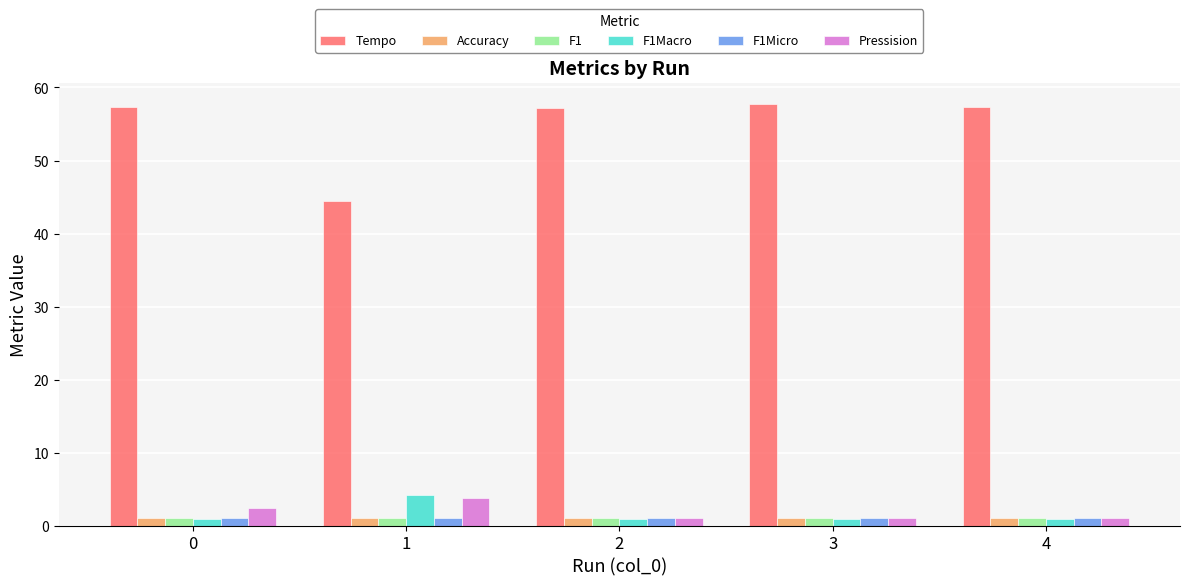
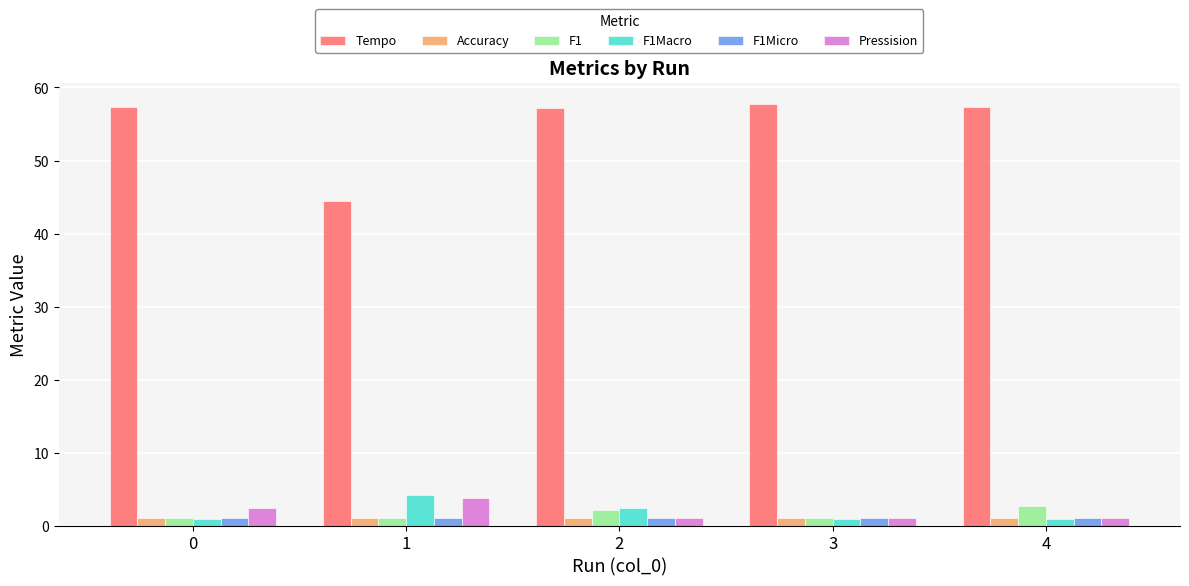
F1, 2: 1 -> 2
F1Macro, 2: 1 -> 2
F1, 4: 1 -> 3
